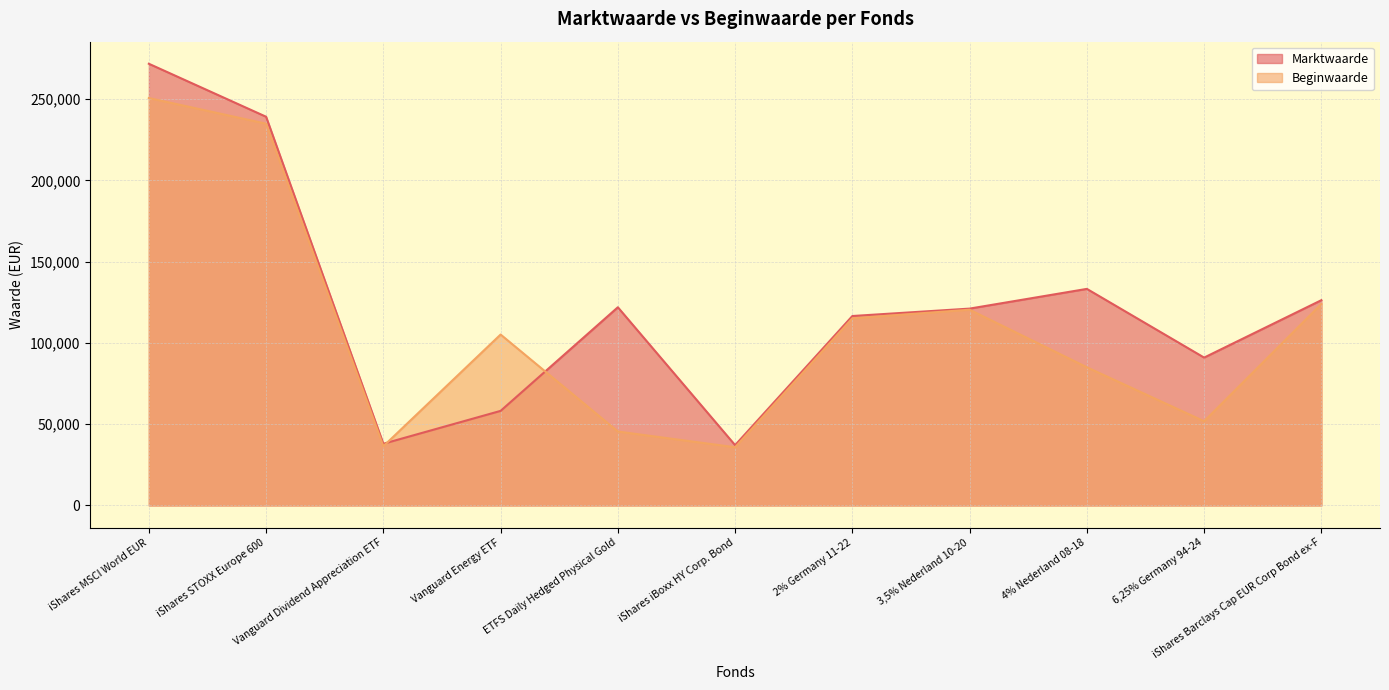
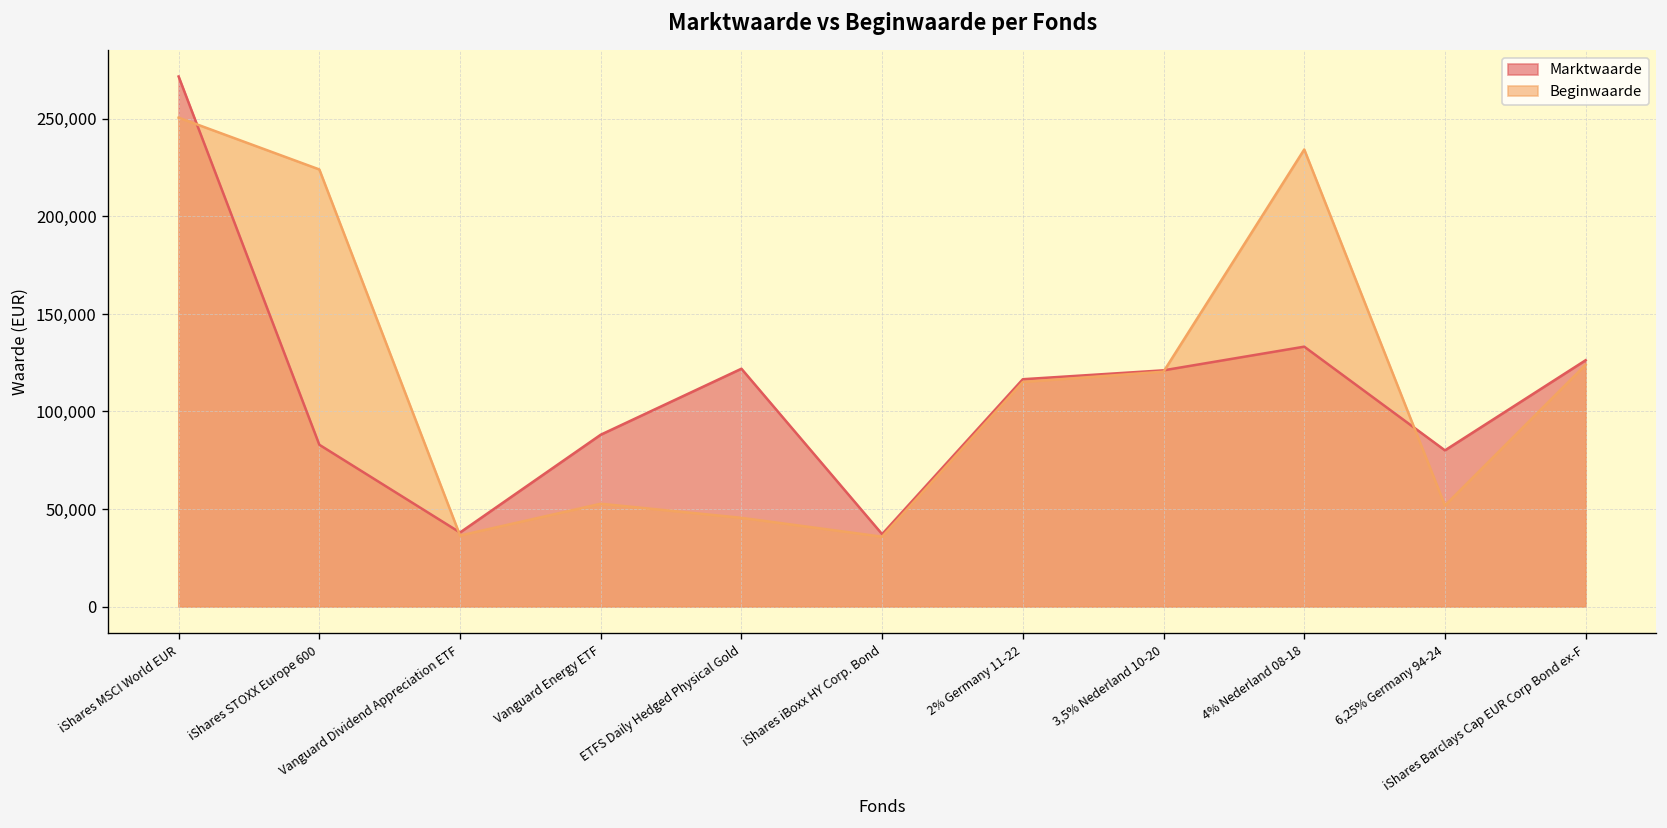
Marktwaarde, iShares STOXX Europe 600: 239,000 -> 83,000
Beginwaarde, iShares STOXX Europe 600: 235,000 -> 224,000
Marktwaarde, Vanguard Energy ETF: 58,000 -> 88,000
Beginwaarde, Vanguard Energy ETF: 105,000 -> 53,000
Beginwaarde, 4% Nederland 08-18: 85,000 -> 234,000
Marktwaarde, 6,25% Germany 94-24: 91,000 -> 80,000
